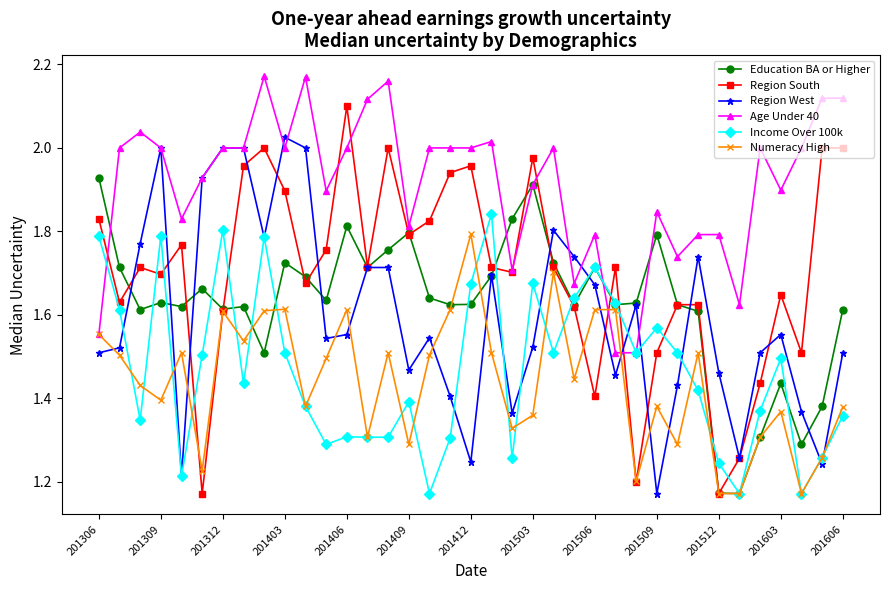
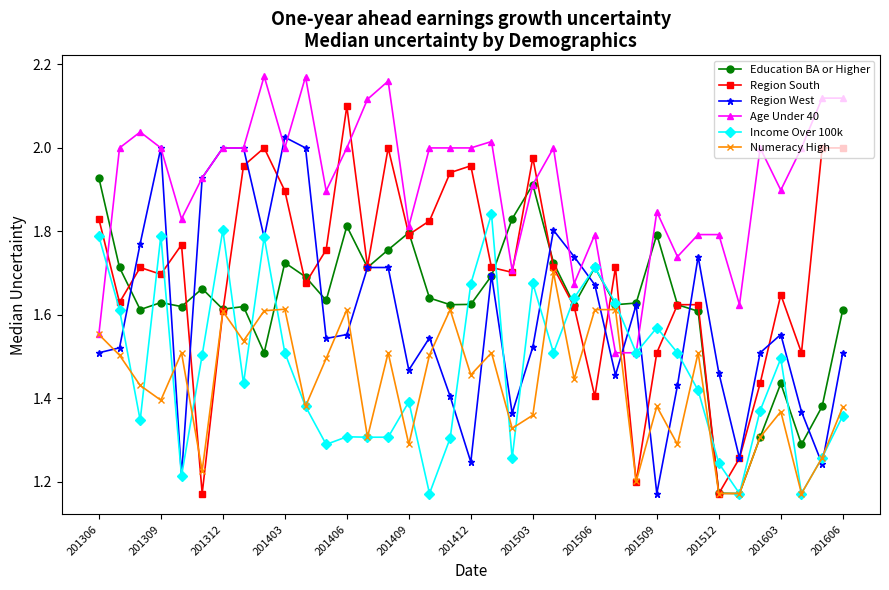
Numeracy High, 201412: 1.79 -> 1.46
